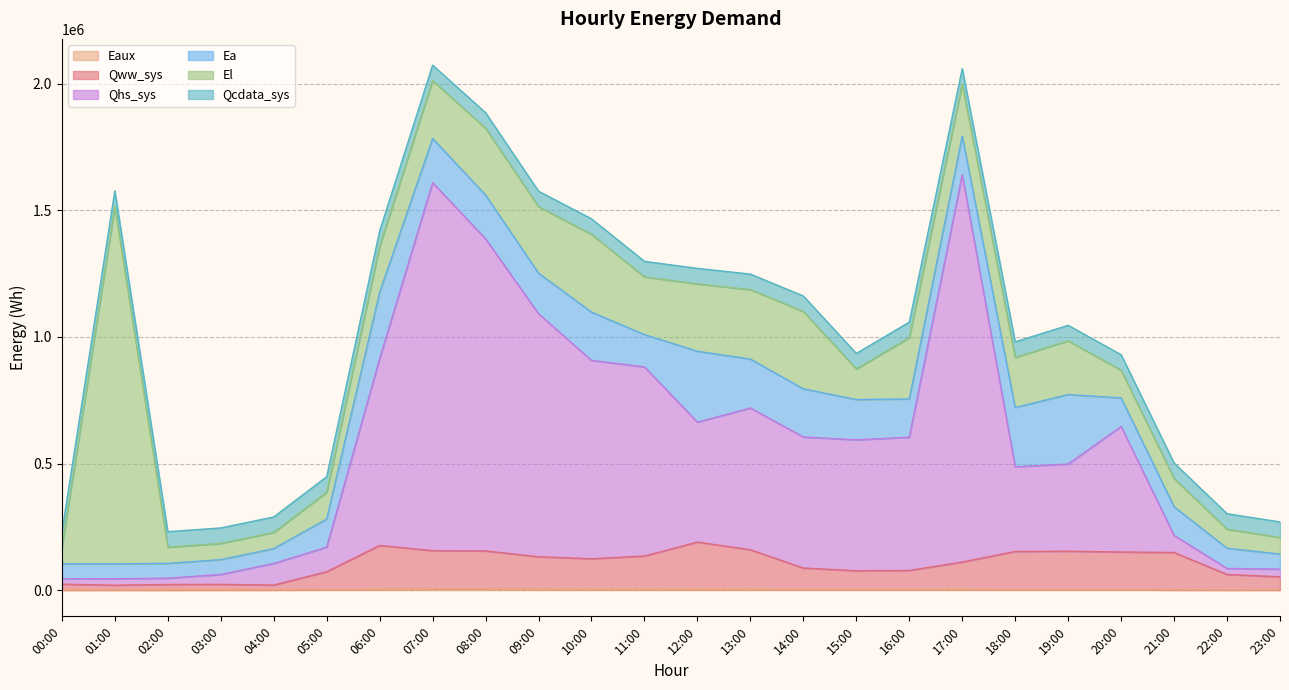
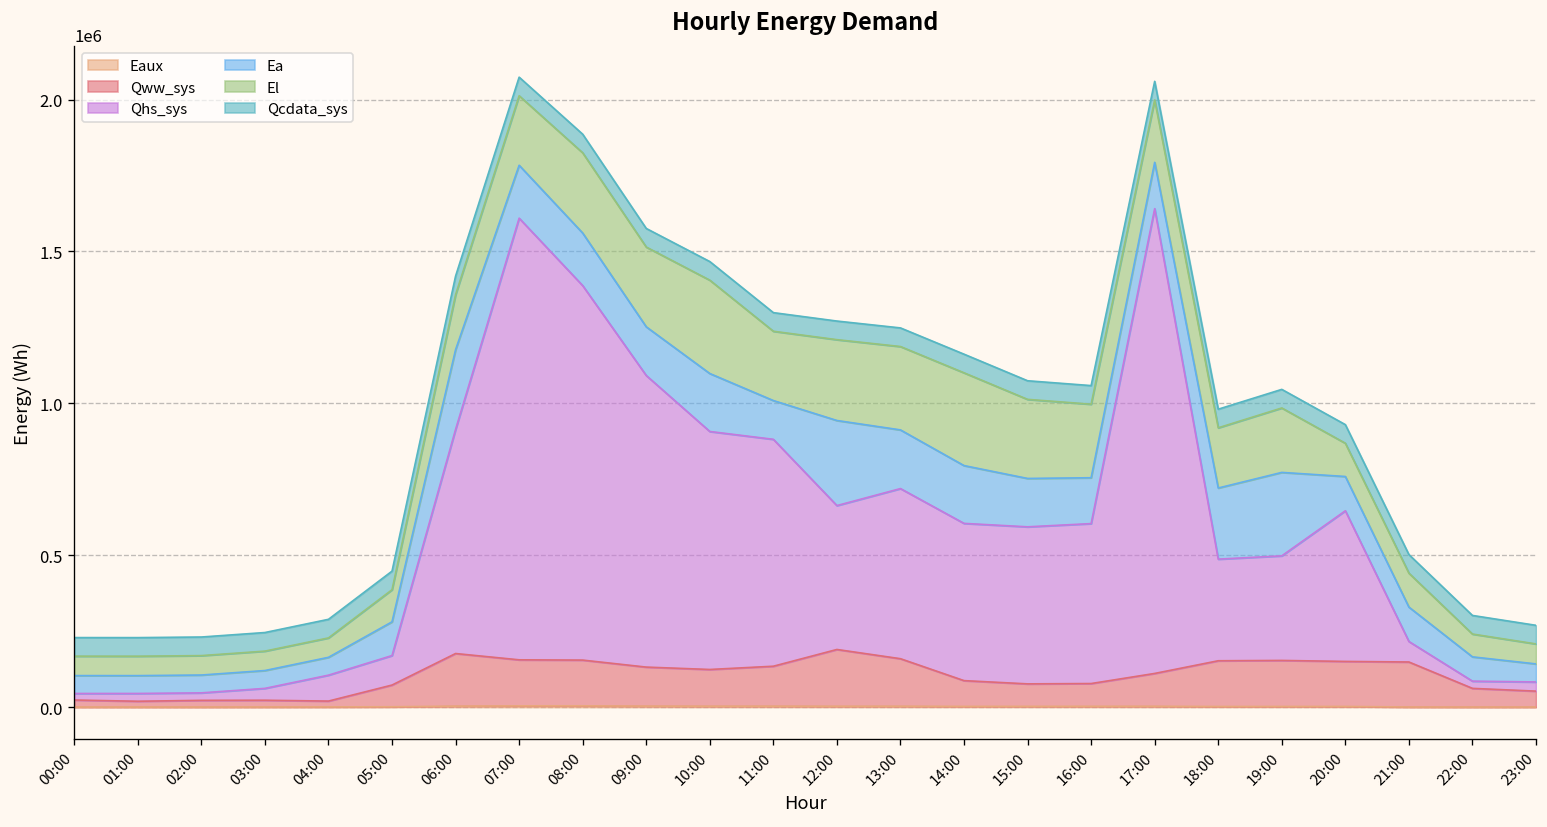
El, 01:00: 1410000 -> 60000
El, 15:00: 120000 -> 260000
